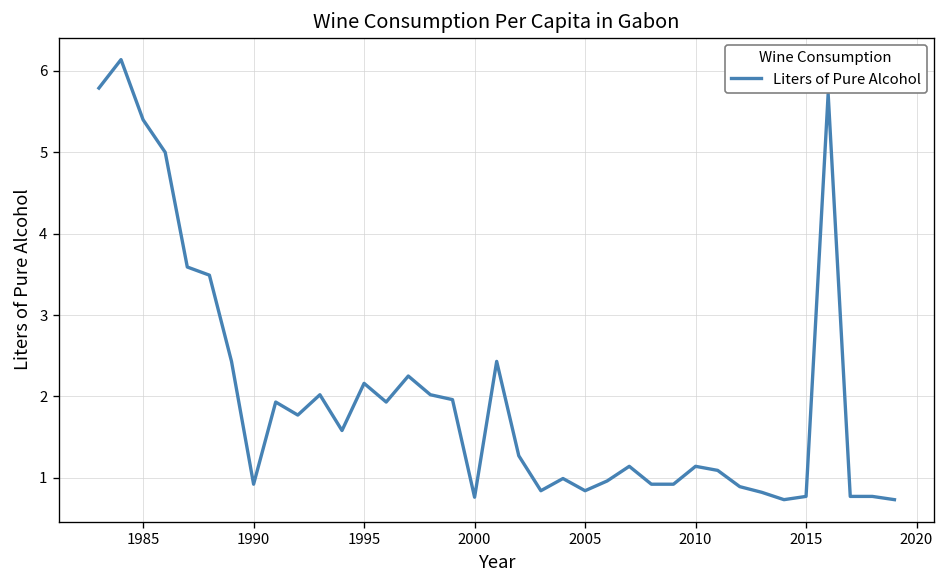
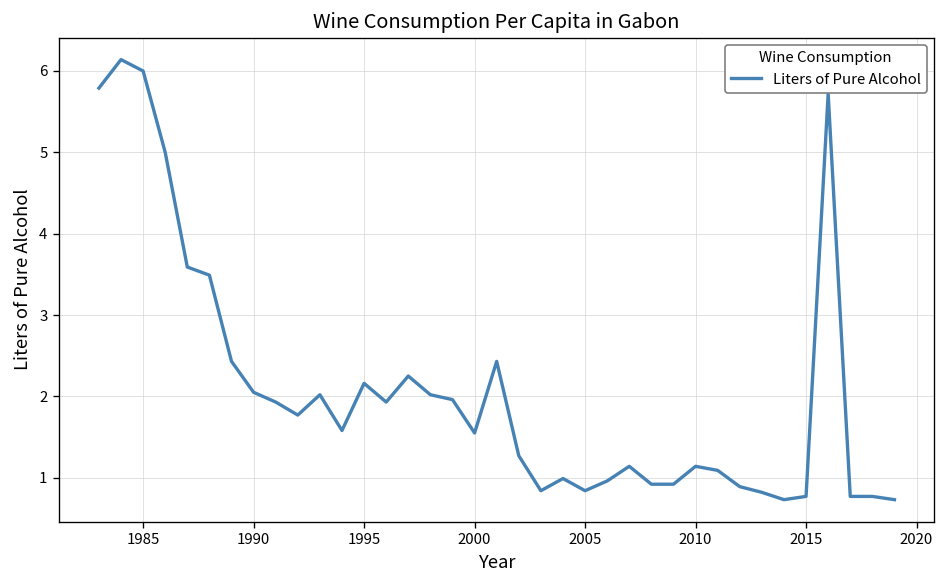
1985: 5.4 -> 6.0
1990: 0.9 -> 2.1
2000: 0.8 -> 1.6
